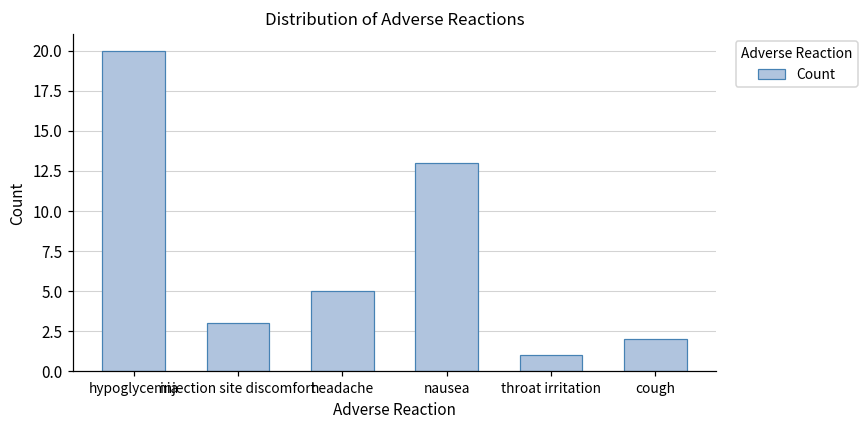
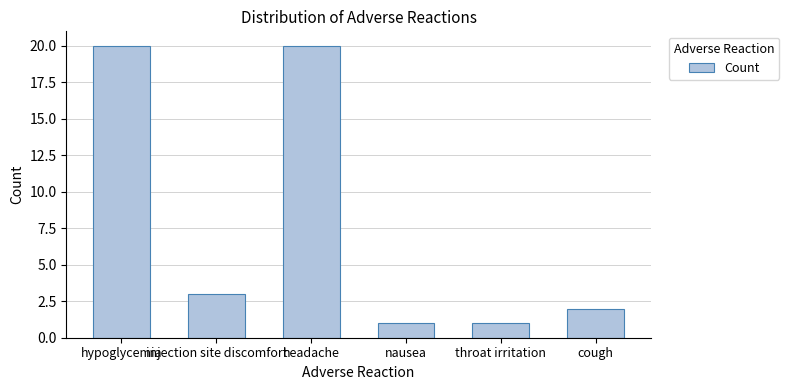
headache: 5 -> 20
nausea: 13 -> 1
